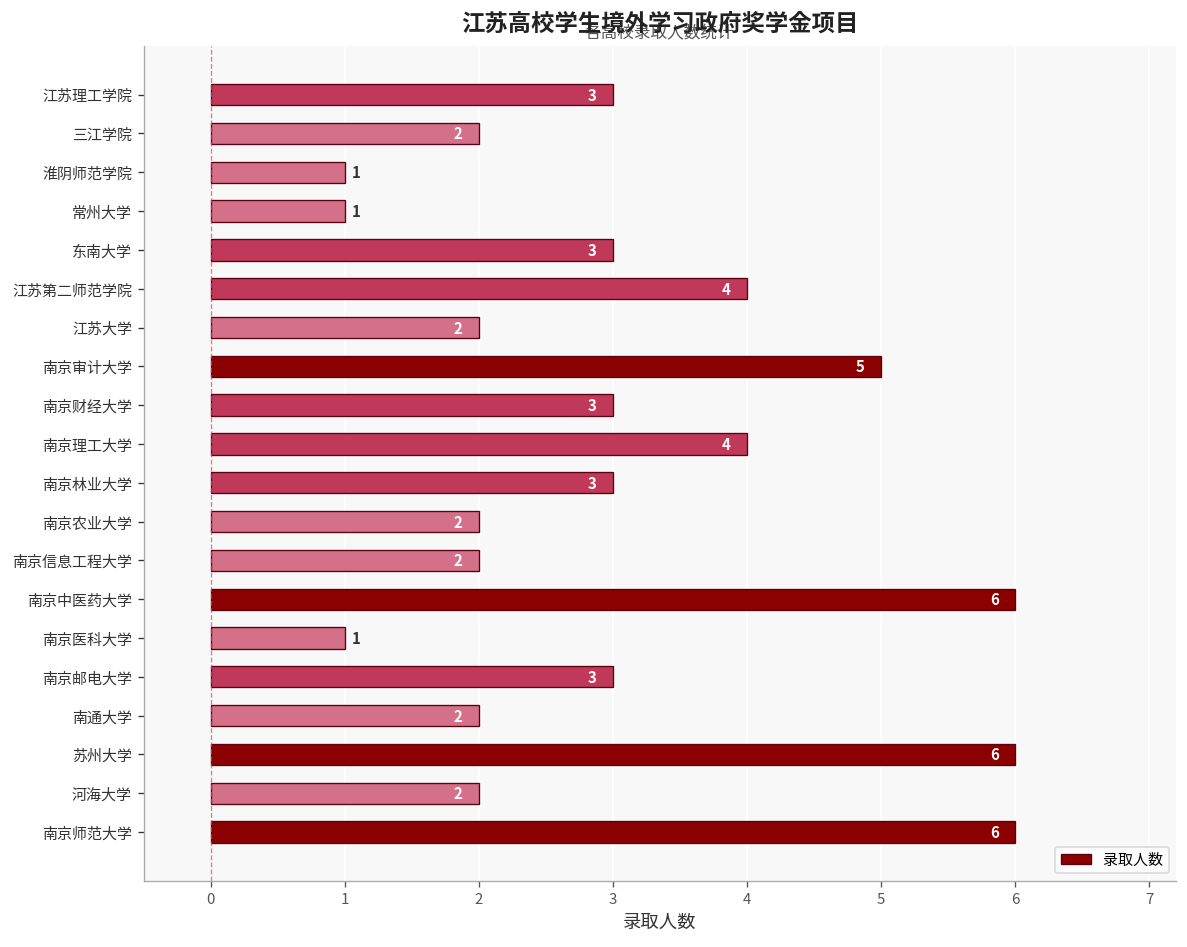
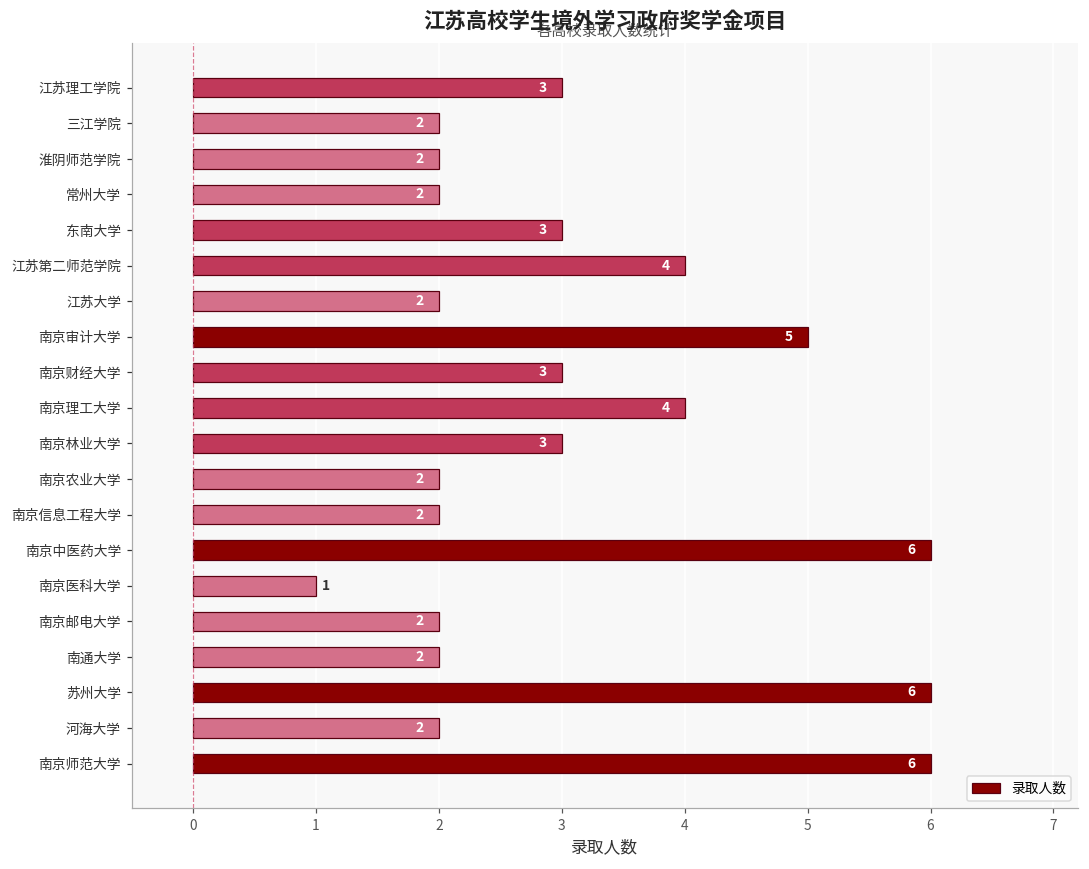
淮阴师范学院: 1 -> 2
常州大学: 1 -> 2
南京邮电大学: 3 -> 2
